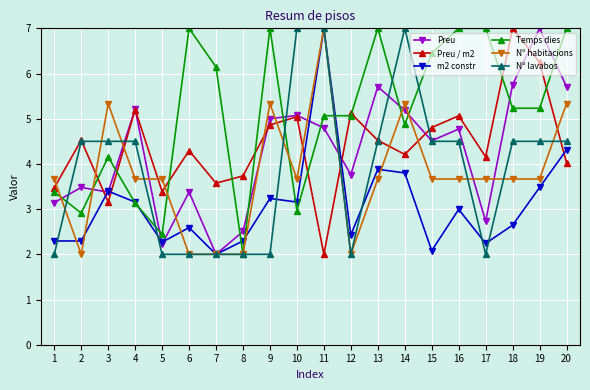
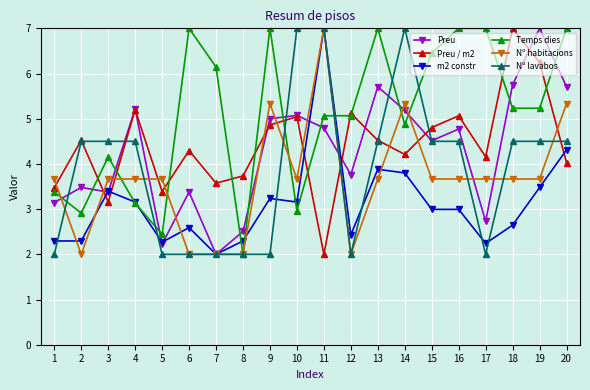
Nº habitacions, 3: 5.3 -> 3.7
m2 constr, 15: 2.1 -> 3.0
